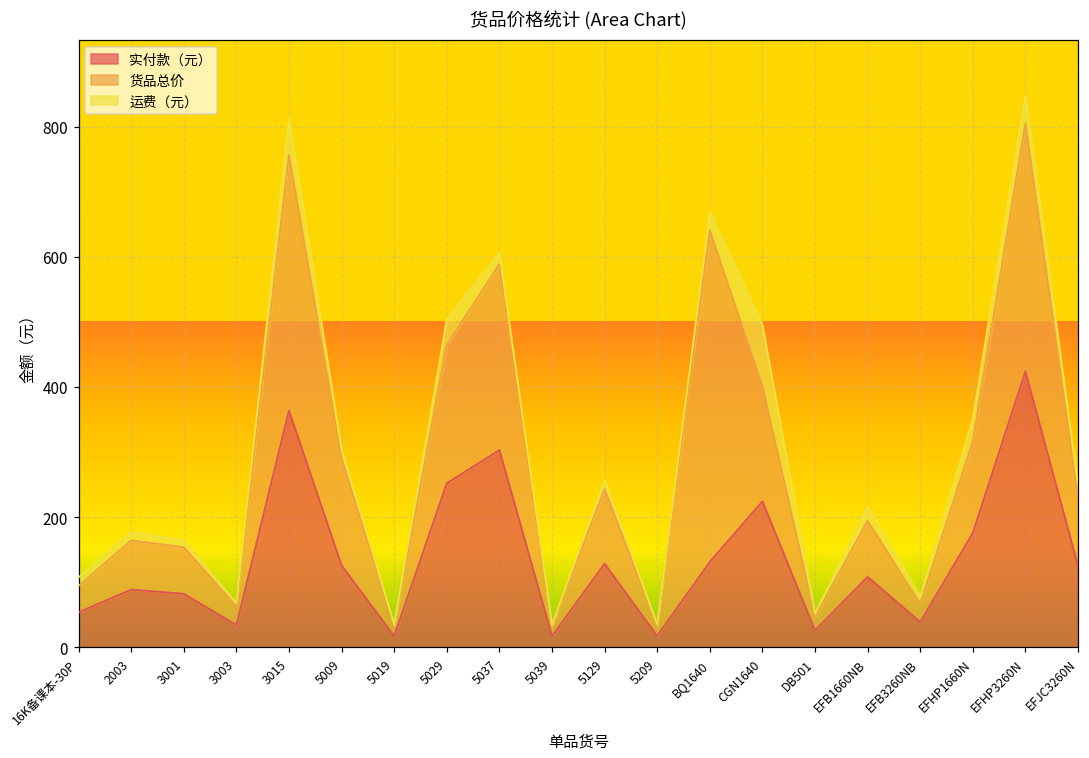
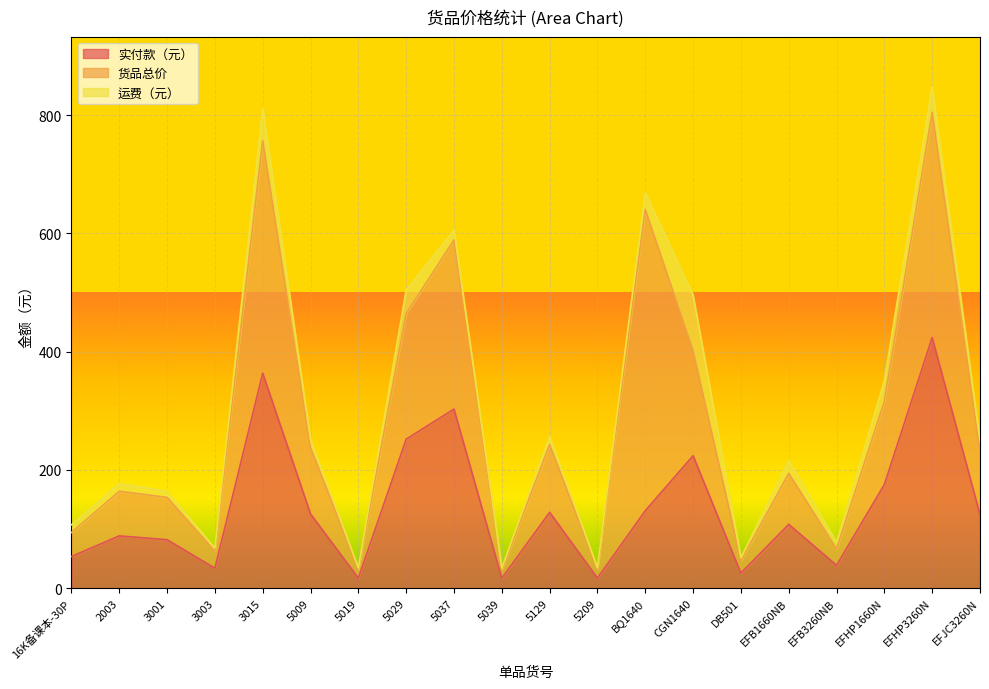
货品总价, 5009: 160 -> 110
